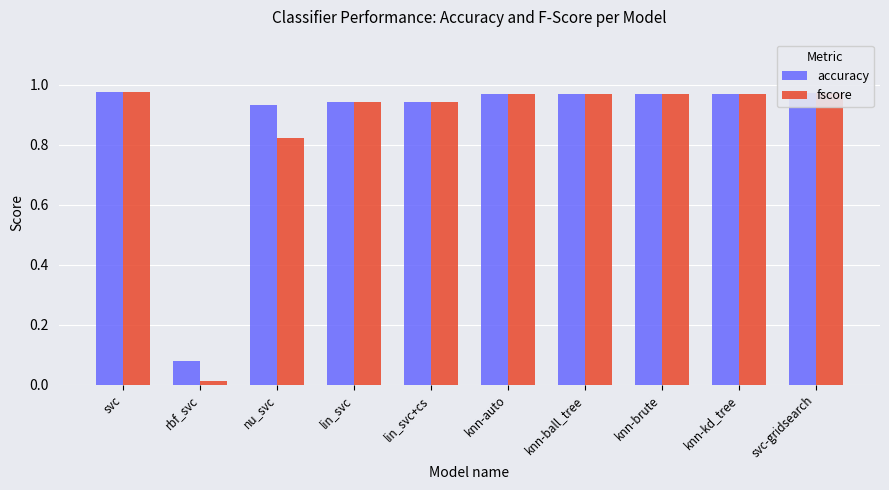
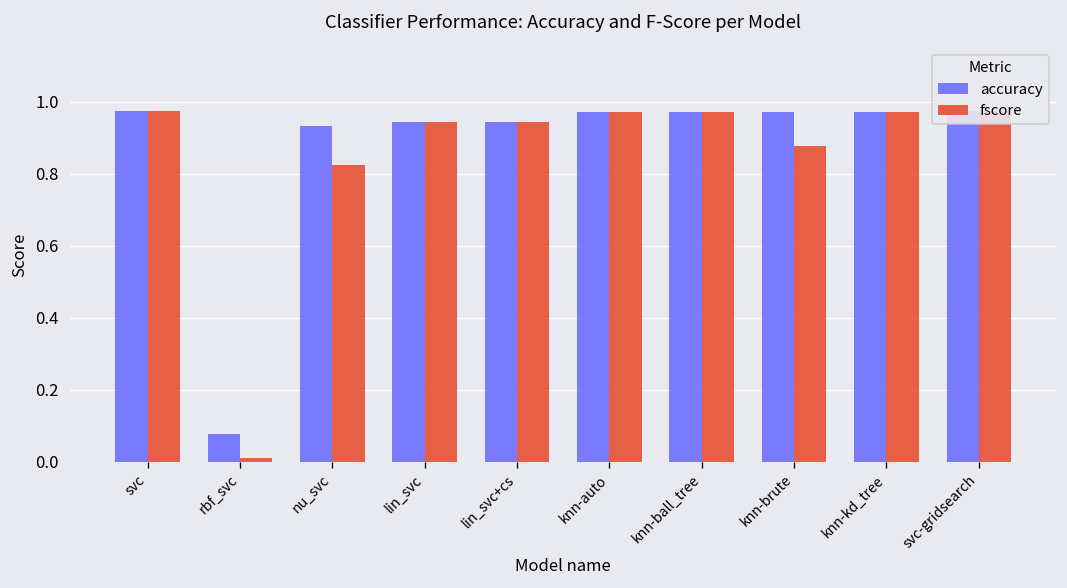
fscore, knn-brute: 0.97 -> 0.88
